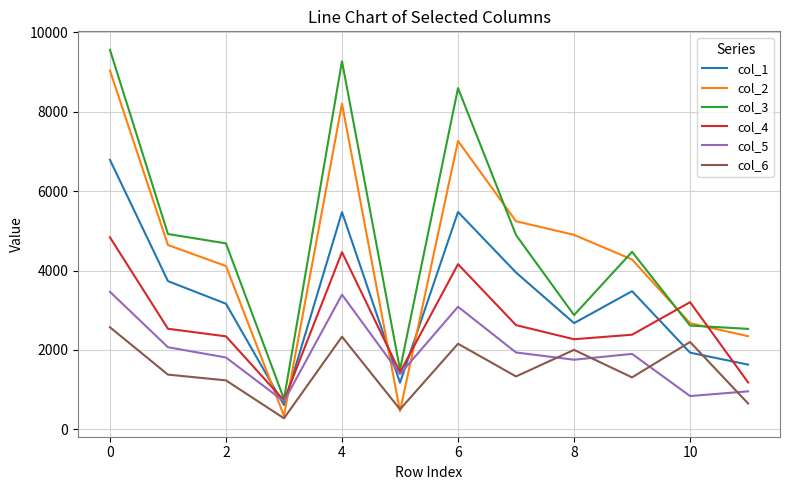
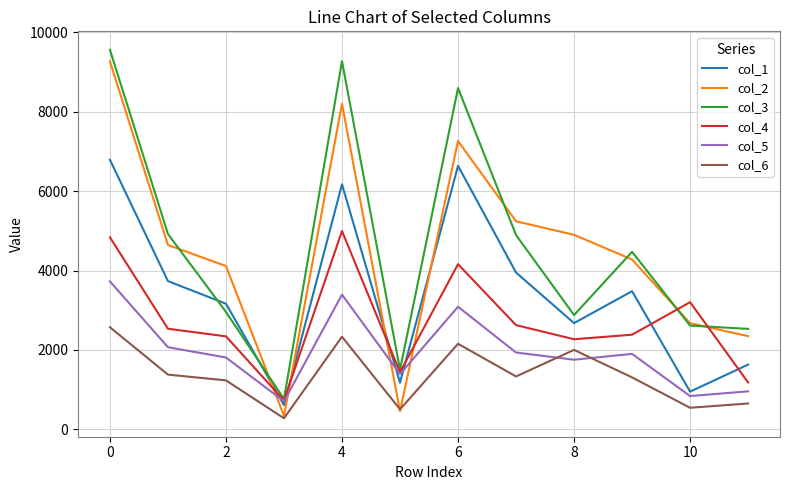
col_2, 0: 9000 -> 9300
col_5, 0: 3500 -> 3700
col_3, 2: 4700 -> 3000
col_1, 4: 5500 -> 6200
col_4, 4: 4500 -> 5000
col_1, 6: 5500 -> 6600
col_1, 10: 1900 -> 1000
col_6, 10: 2200 -> 500
